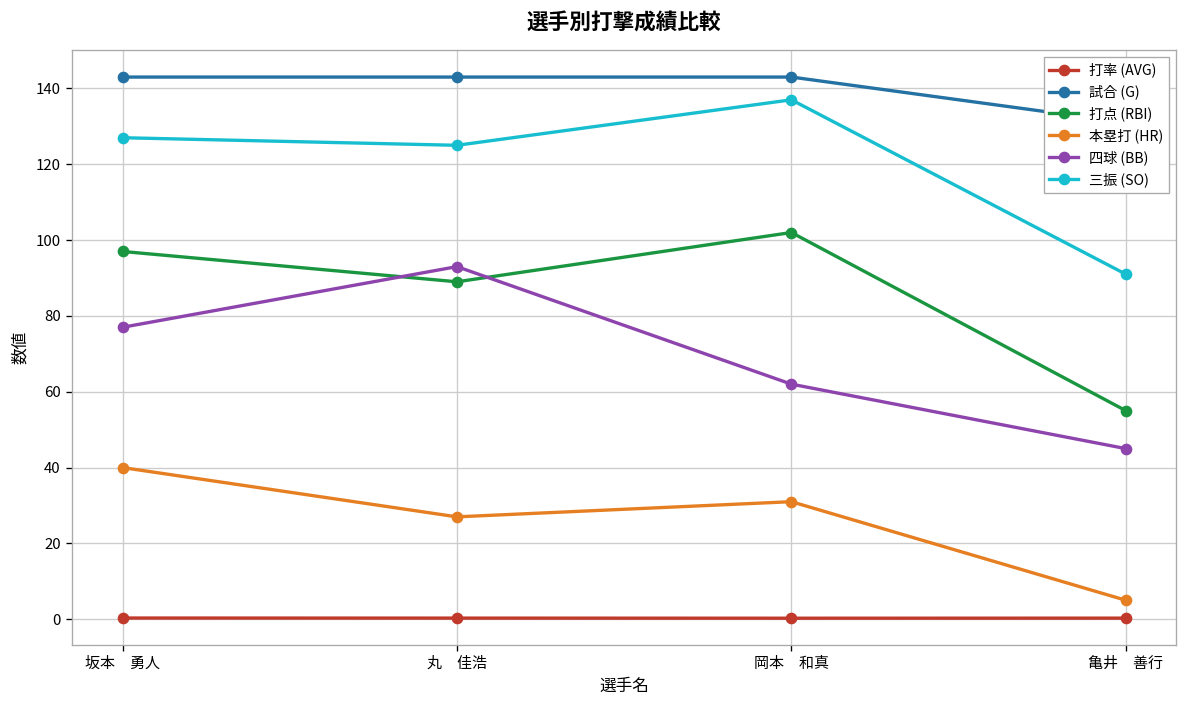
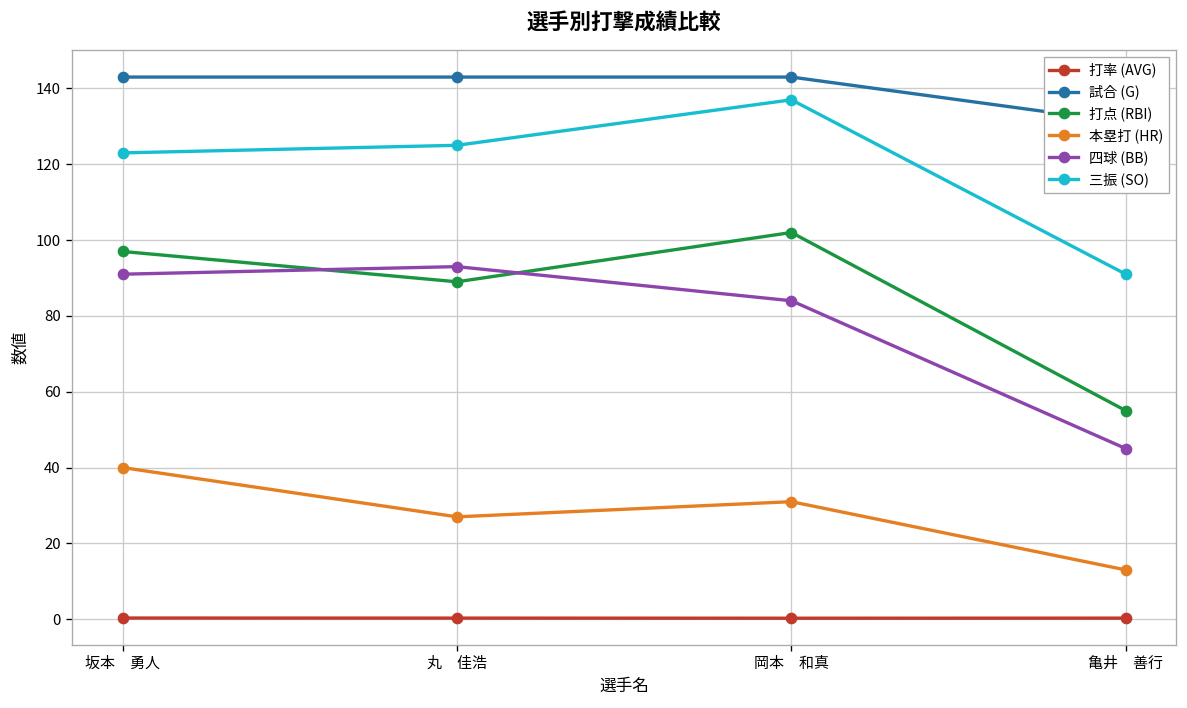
四球 (BB), 坂本 勇人: 77 -> 91
三振 (SO), 坂本 勇人: 127 -> 123
四球 (BB), 岡本 和真: 62 -> 84
本塁打 (HR), 亀井 善行: 5 -> 13
